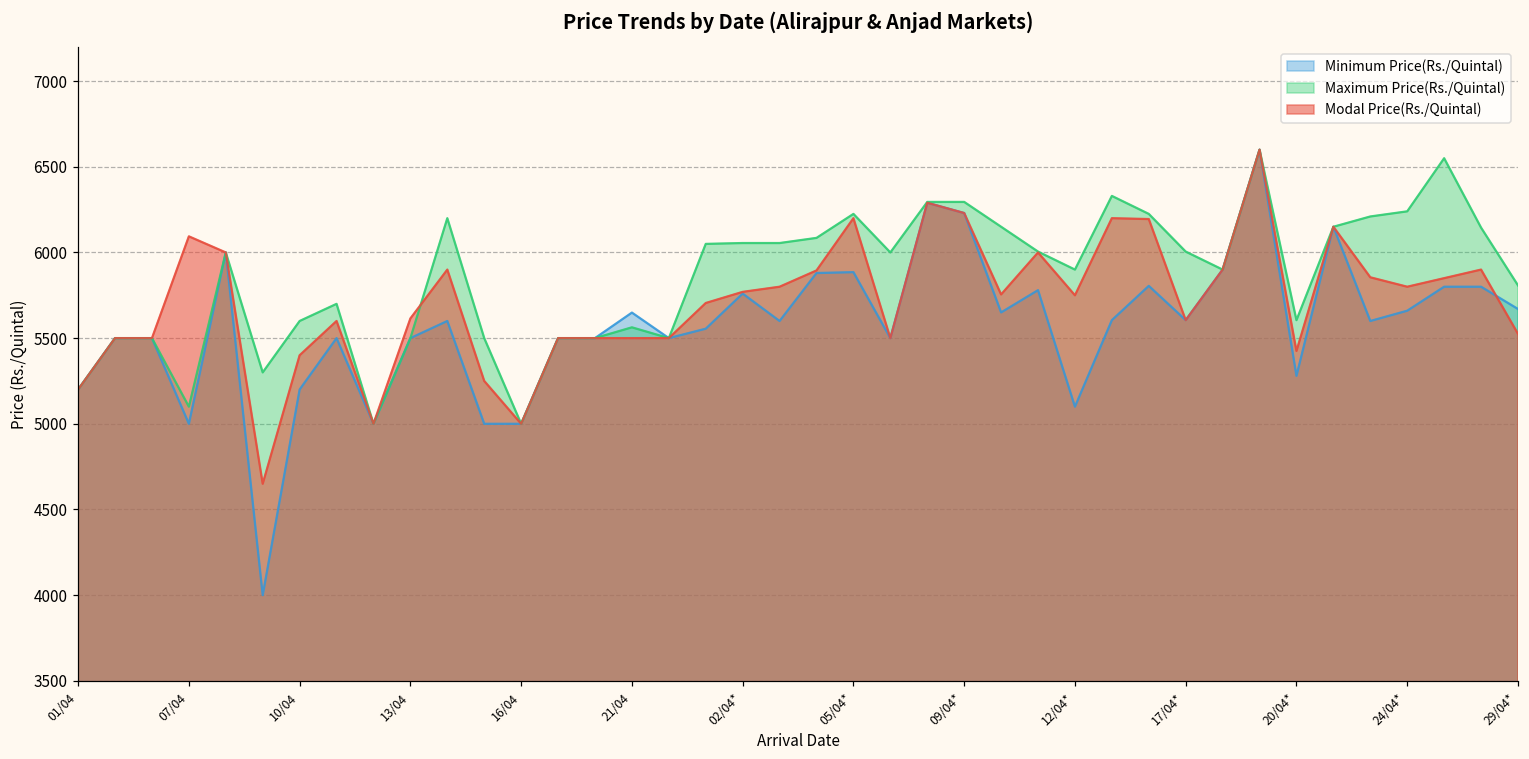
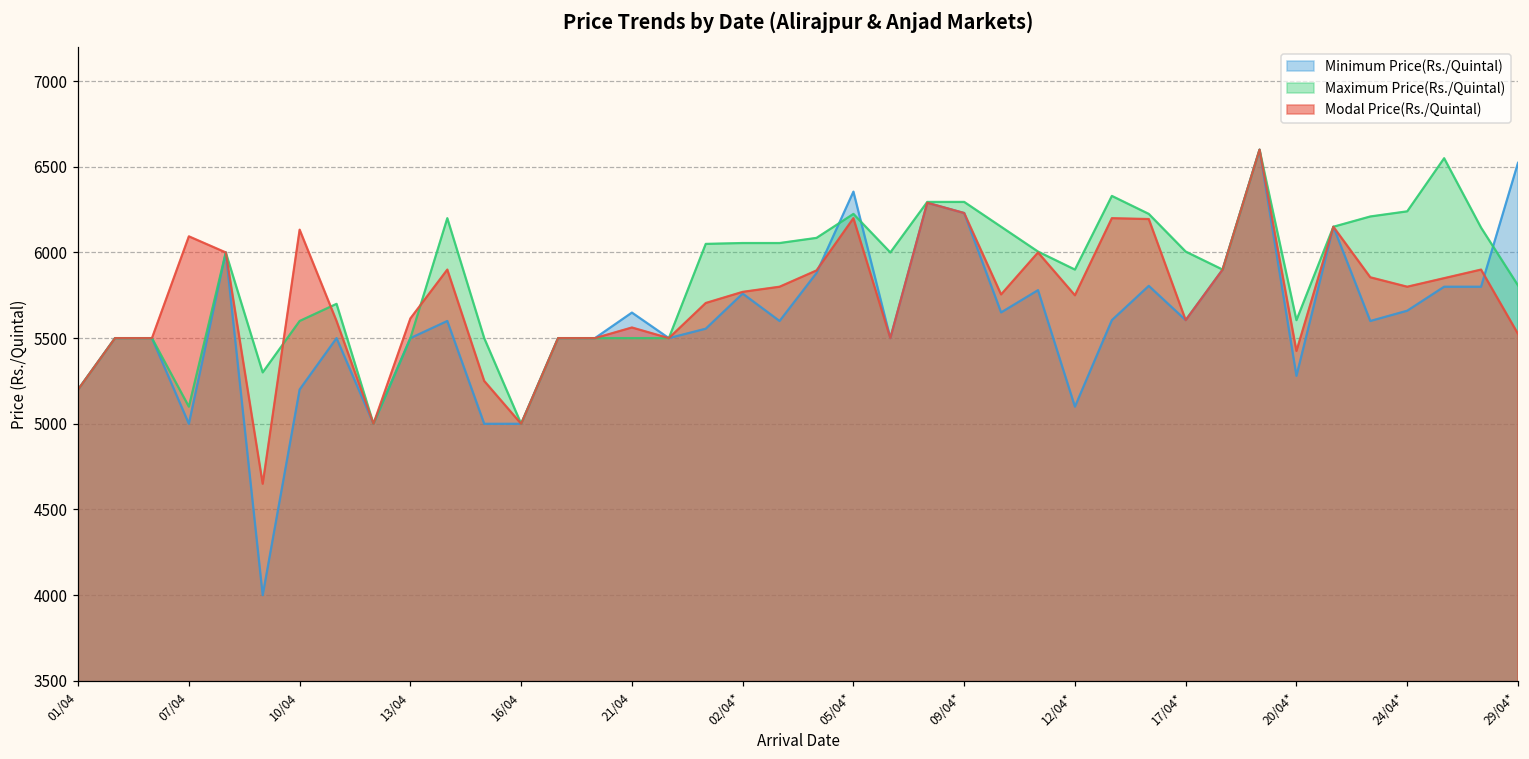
Modal Price(Rs./Quintal), 10/04: 5400 -> 6130
Maximum Price(Rs./Quintal), 21/04: 5560 -> 5500
Modal Price(Rs./Quintal), 21/04: 5500 -> 5560
Minimum Price(Rs./Quintal), 05/04*: 5890 -> 6360
Minimum Price(Rs./Quintal), 29/04*: 5670 -> 6520
